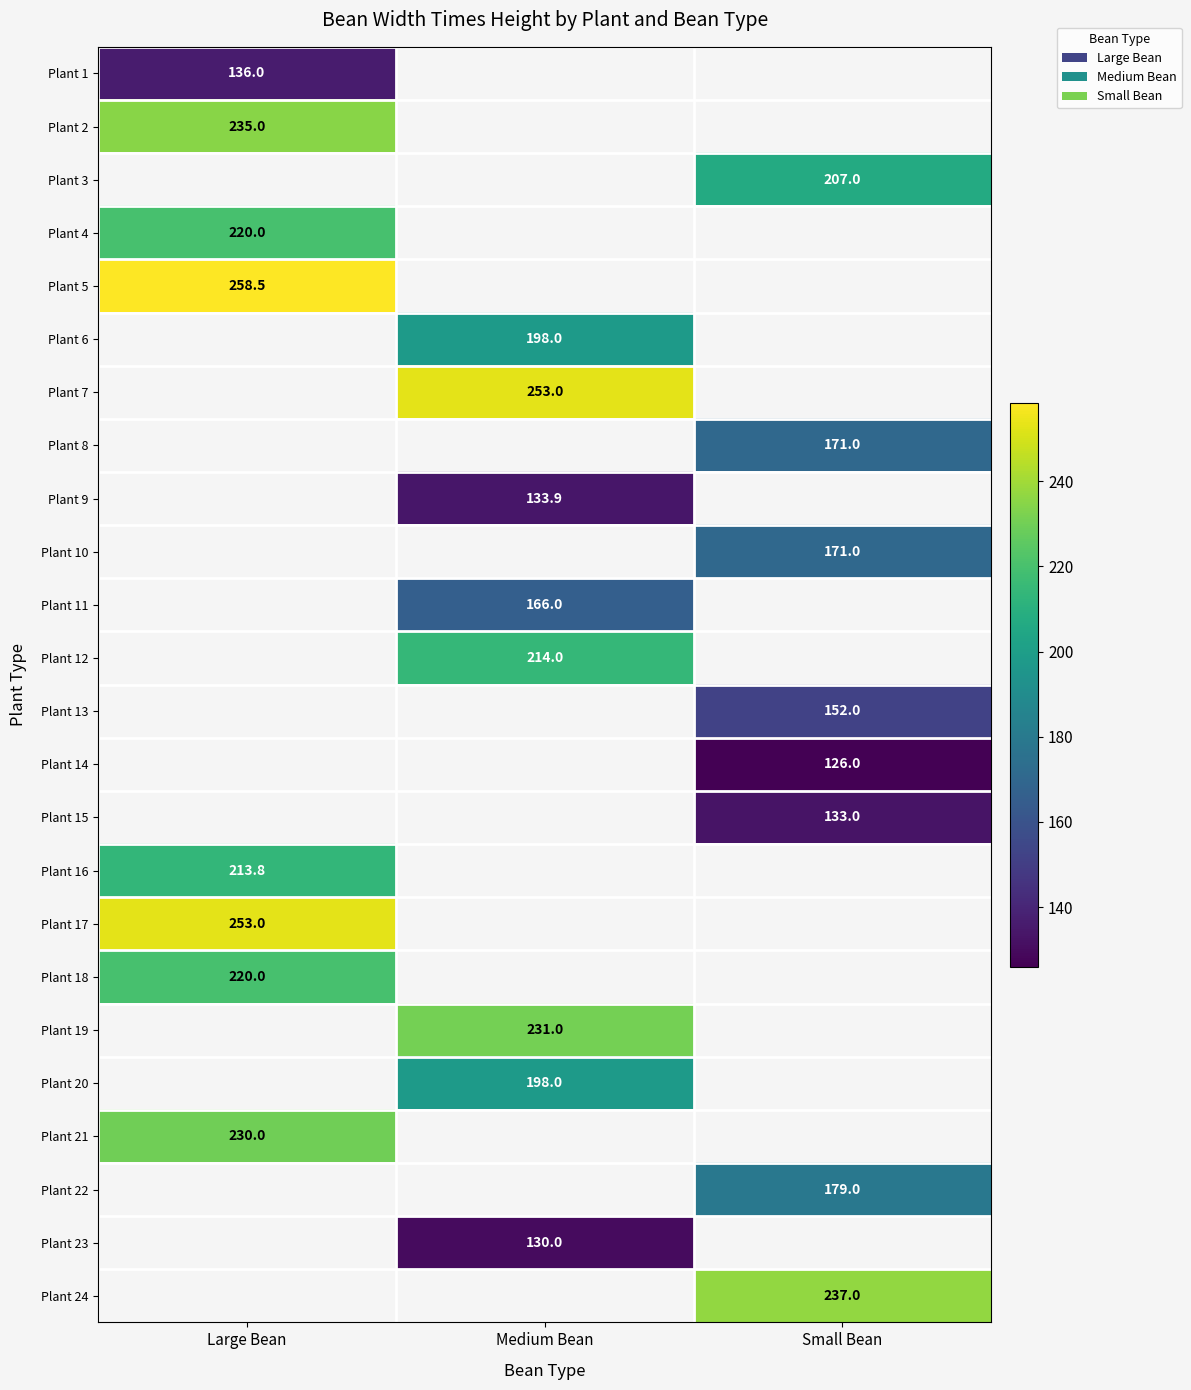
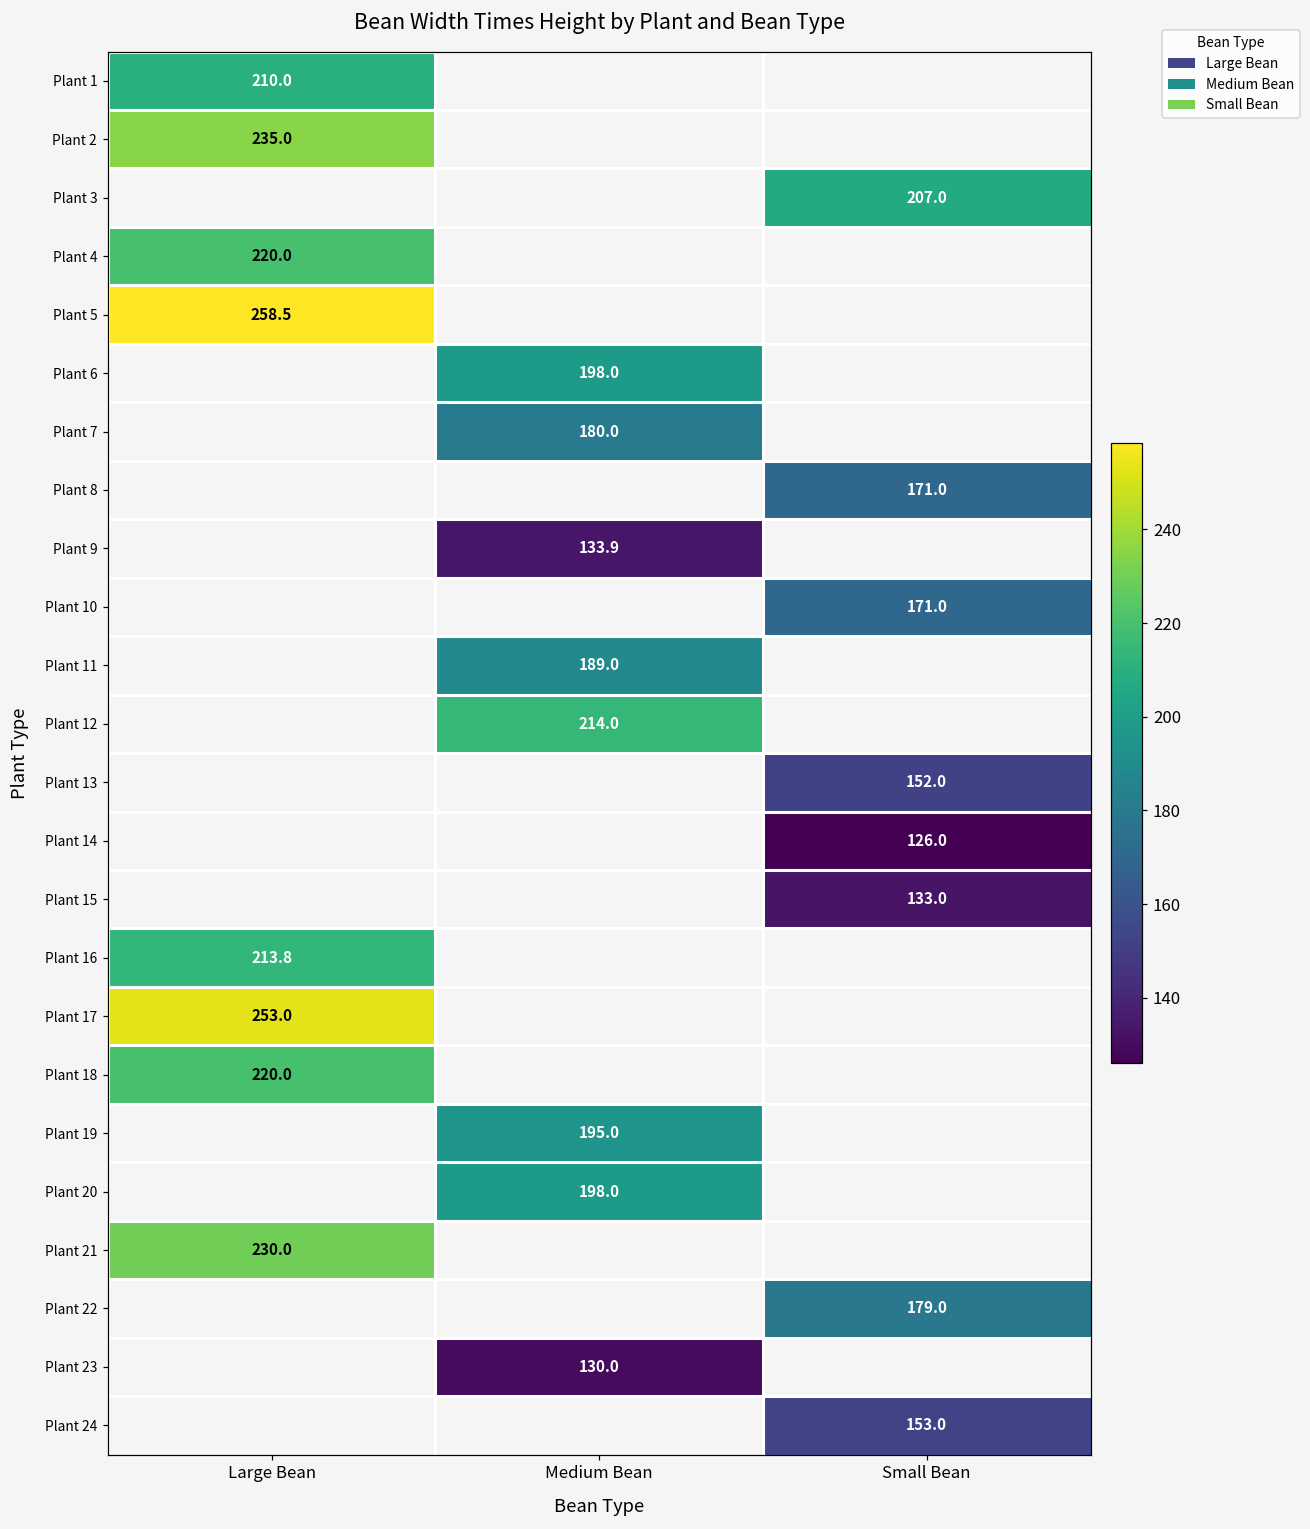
Plant 1, Large Bean: 136.0 -> 210.0
Plant 7, Medium Bean: 253.0 -> 180.0
Plant 11, Medium Bean: 166.0 -> 189.0
Plant 19, Medium Bean: 231.0 -> 195.0
Plant 24, Small Bean: 237.0 -> 153.0
